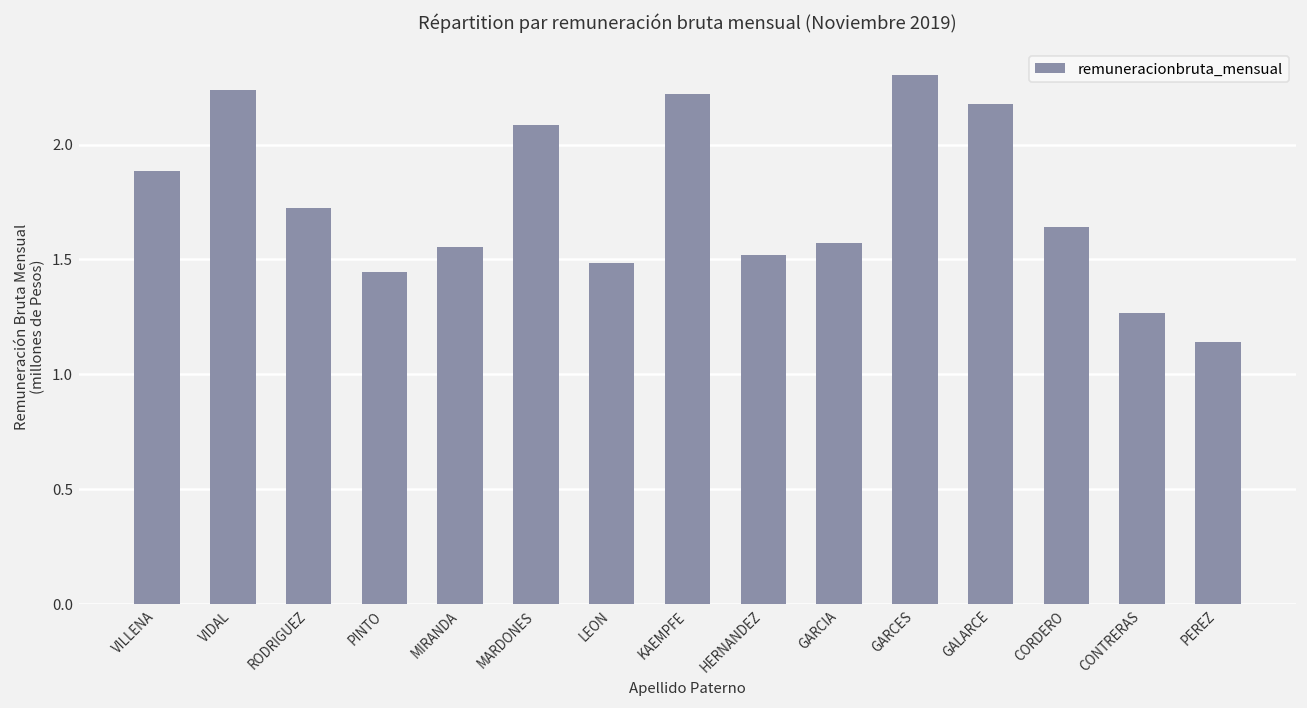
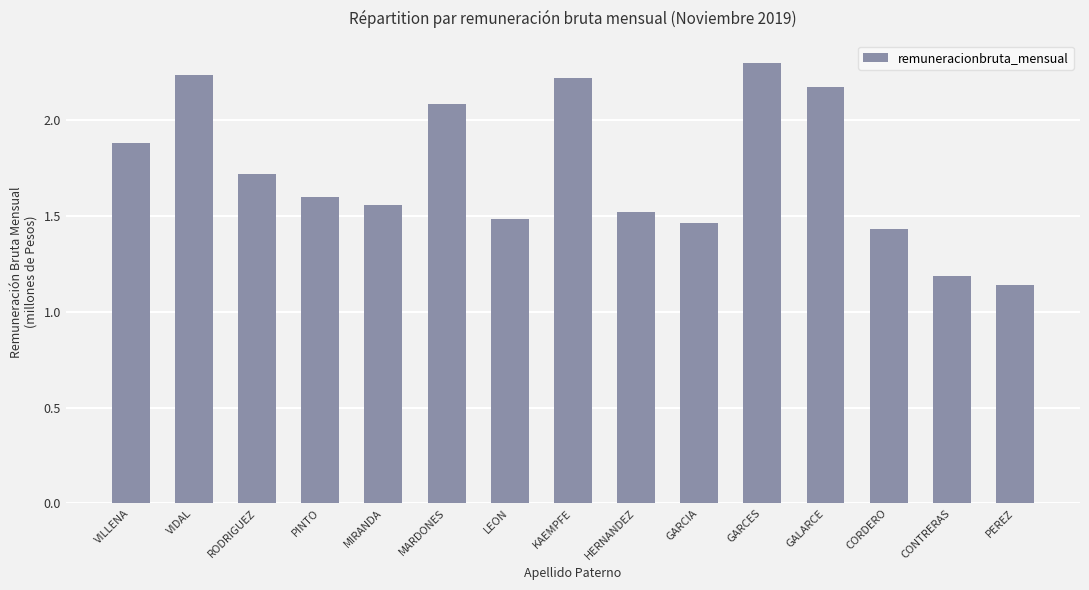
PINTO: 1.44 -> 1.60
GARCIA: 1.57 -> 1.46
CORDERO: 1.64 -> 1.43
CONTRERAS: 1.27 -> 1.19
